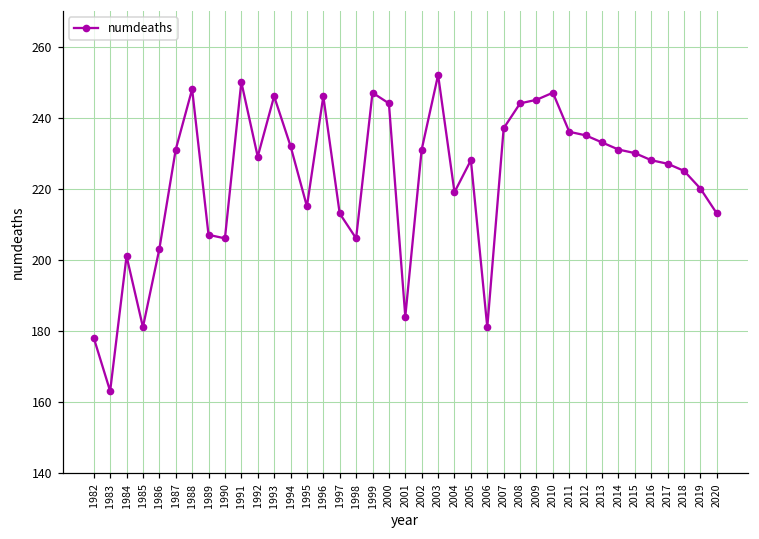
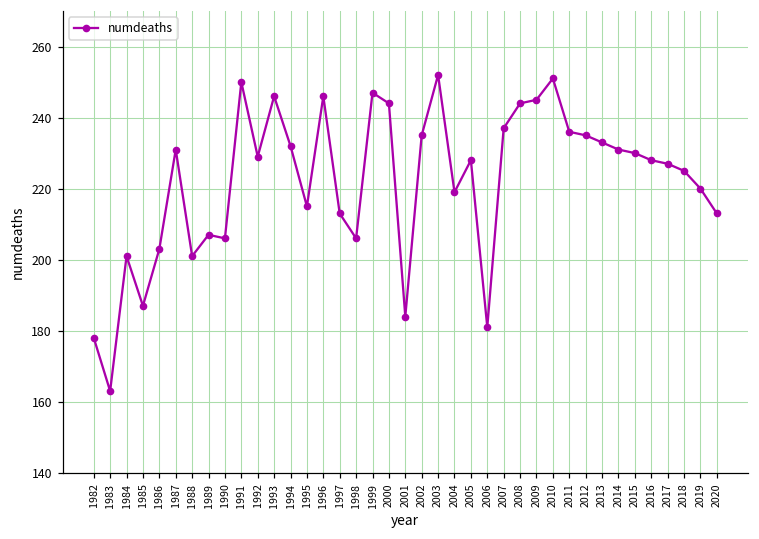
1985: 181 -> 187
1988: 248 -> 201
2002: 231 -> 235
2010: 247 -> 251
